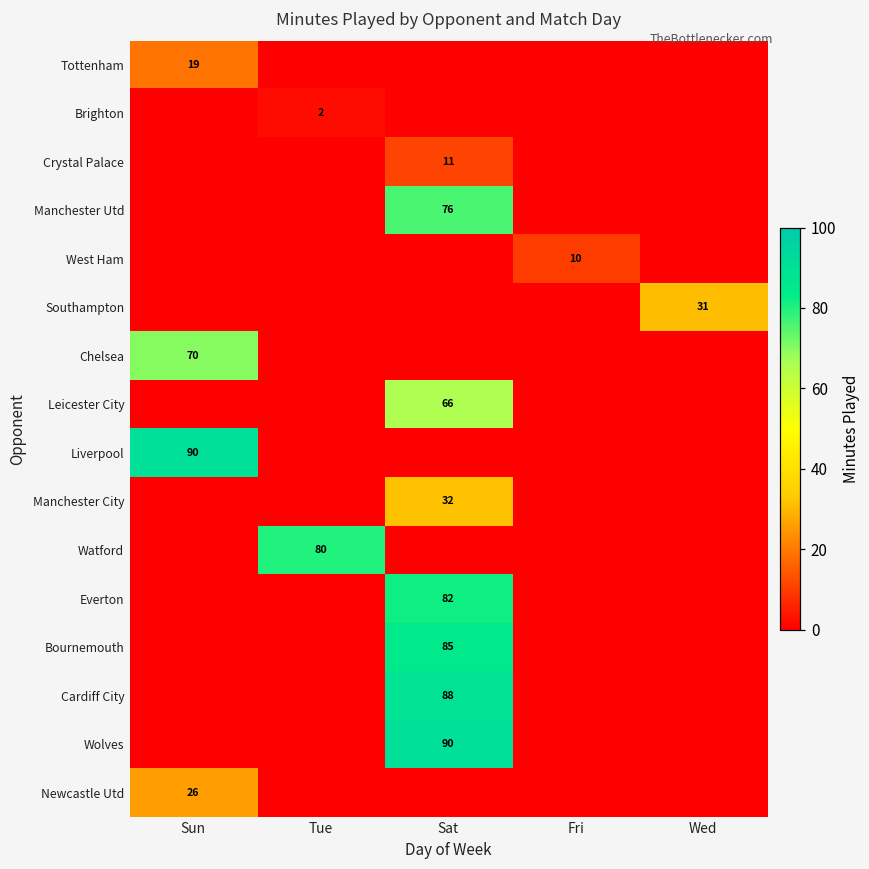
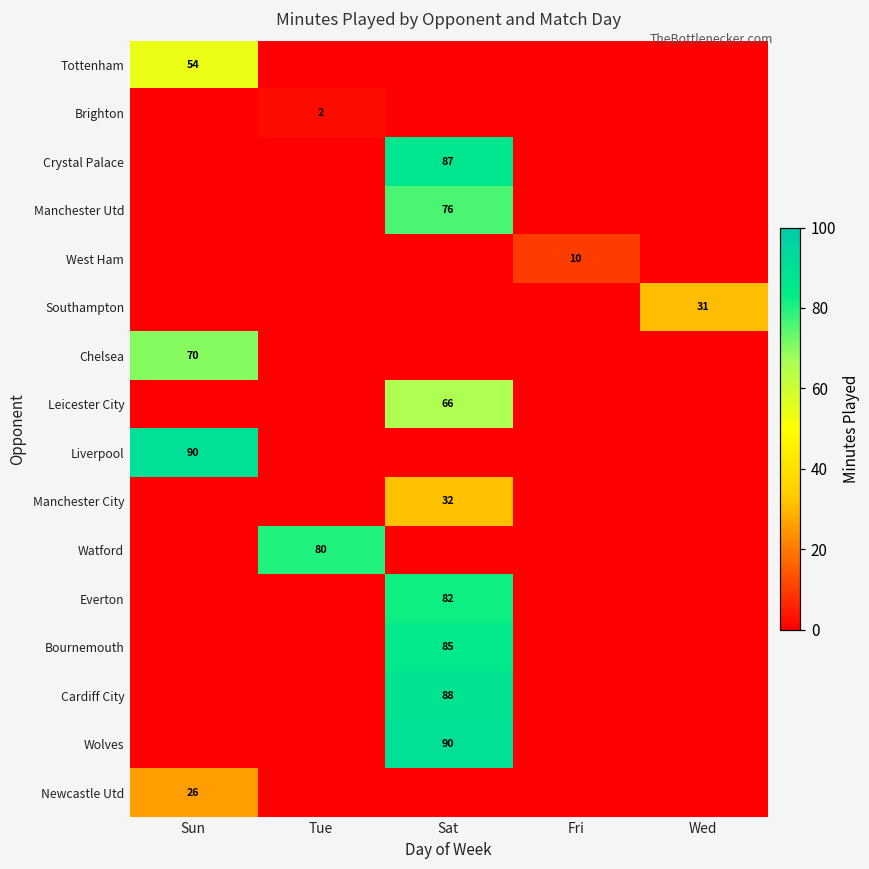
Tottenham, Sun: 19 -> 54
Crystal Palace, Sat: 11 -> 87
